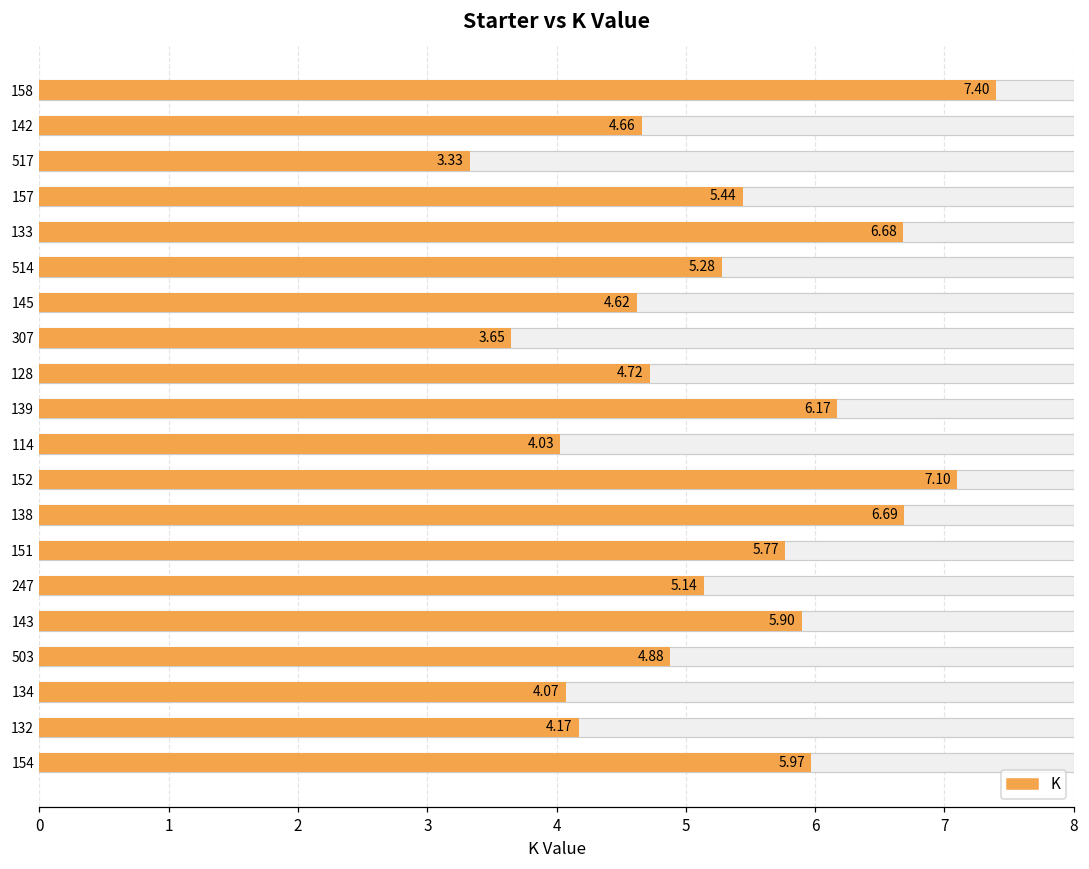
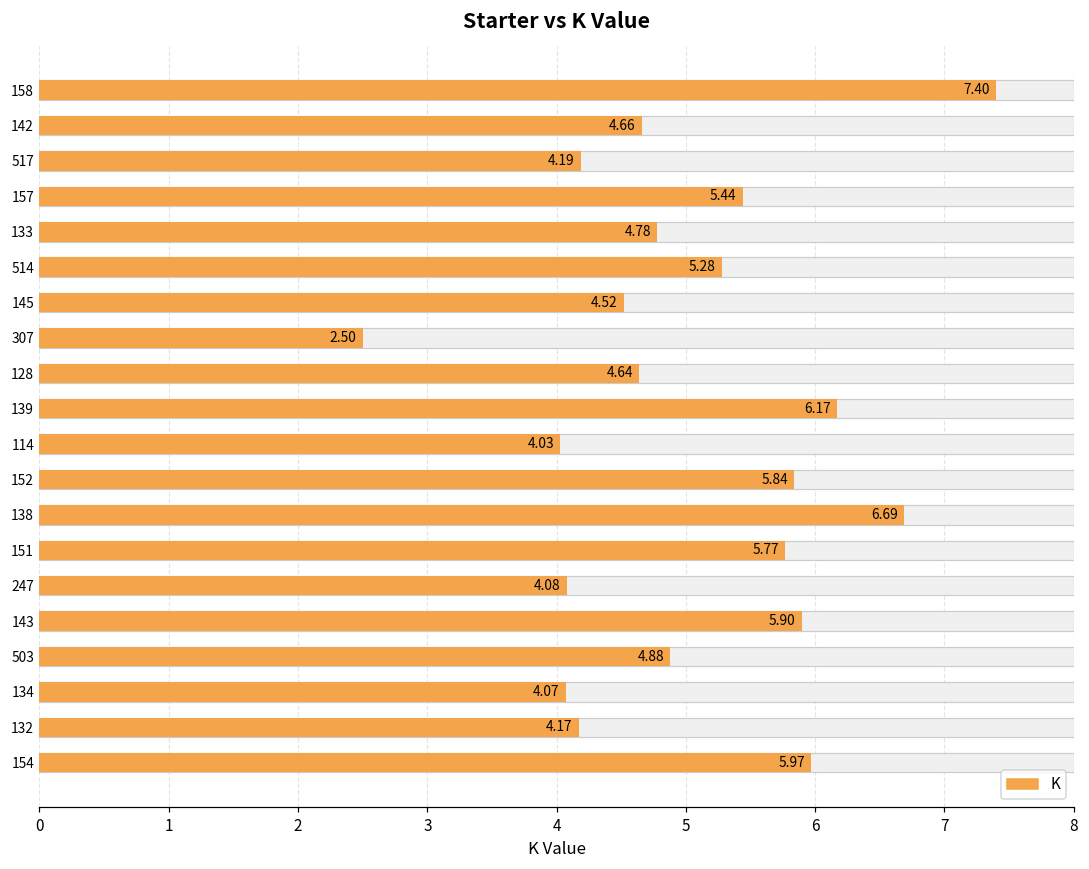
K, 517: 3.33 -> 4.19
K, 133: 6.68 -> 4.78
K, 145: 4.62 -> 4.52
K, 307: 3.65 -> 2.50
K, 128: 4.72 -> 4.64
K, 152: 7.10 -> 5.84
K, 247: 5.14 -> 4.08
